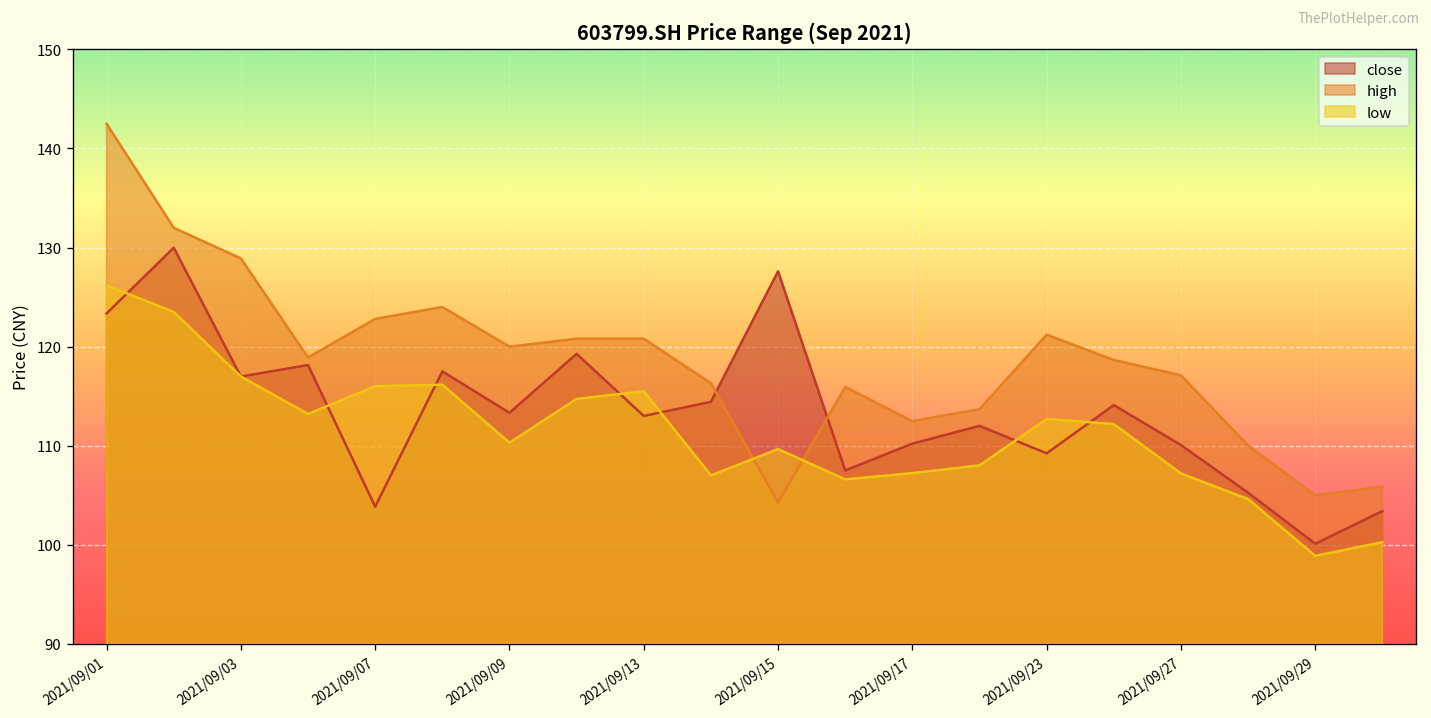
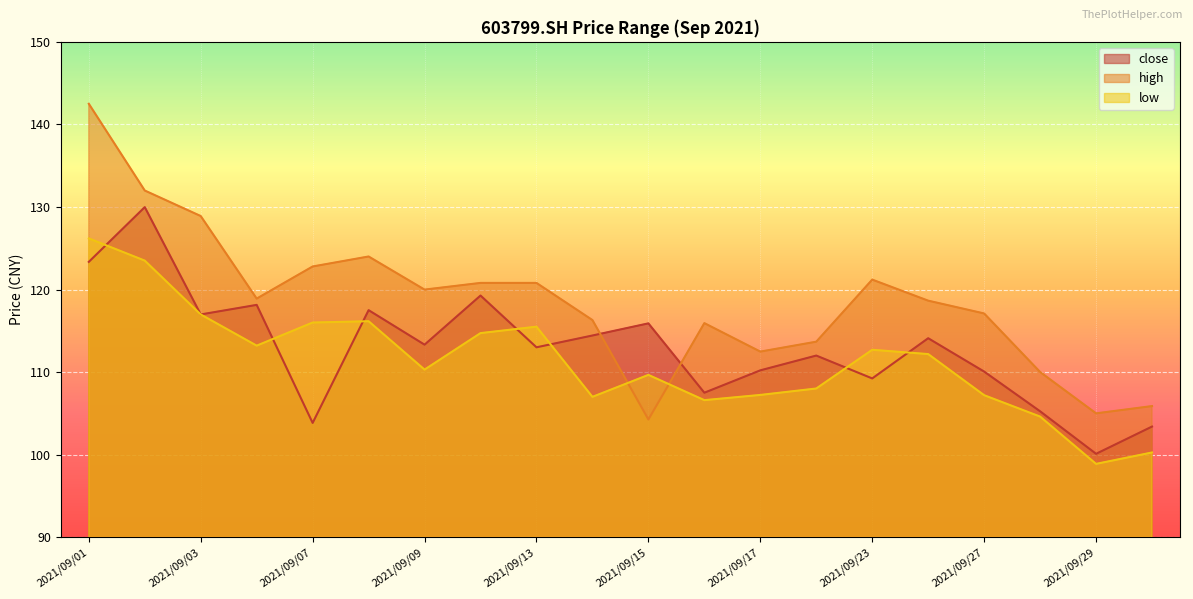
close, 2021/09/15: 128 -> 116
